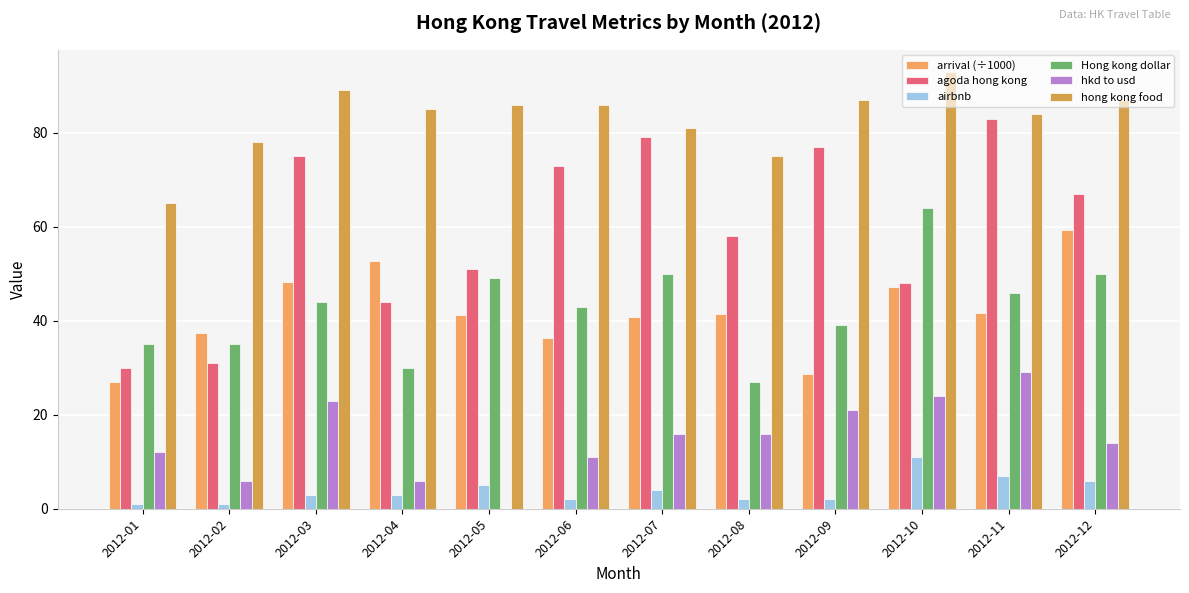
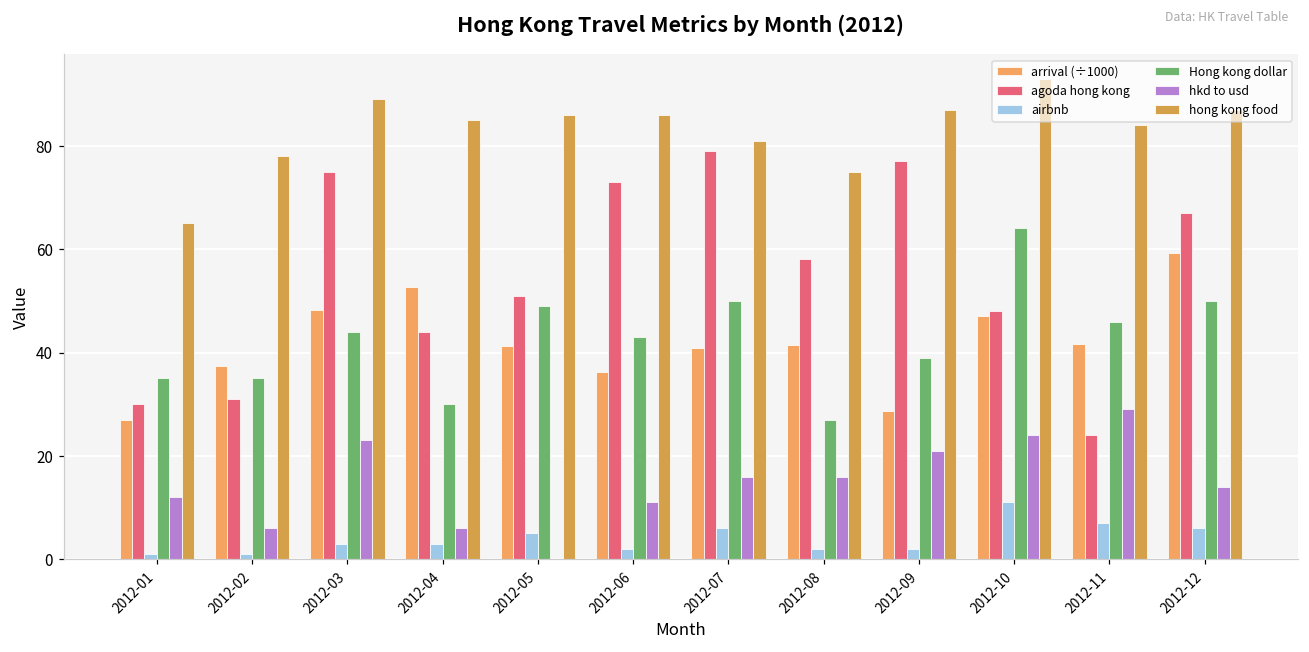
airbnb, 2012-07: 4 -> 6
agoda hong kong, 2012-11: 83 -> 24
